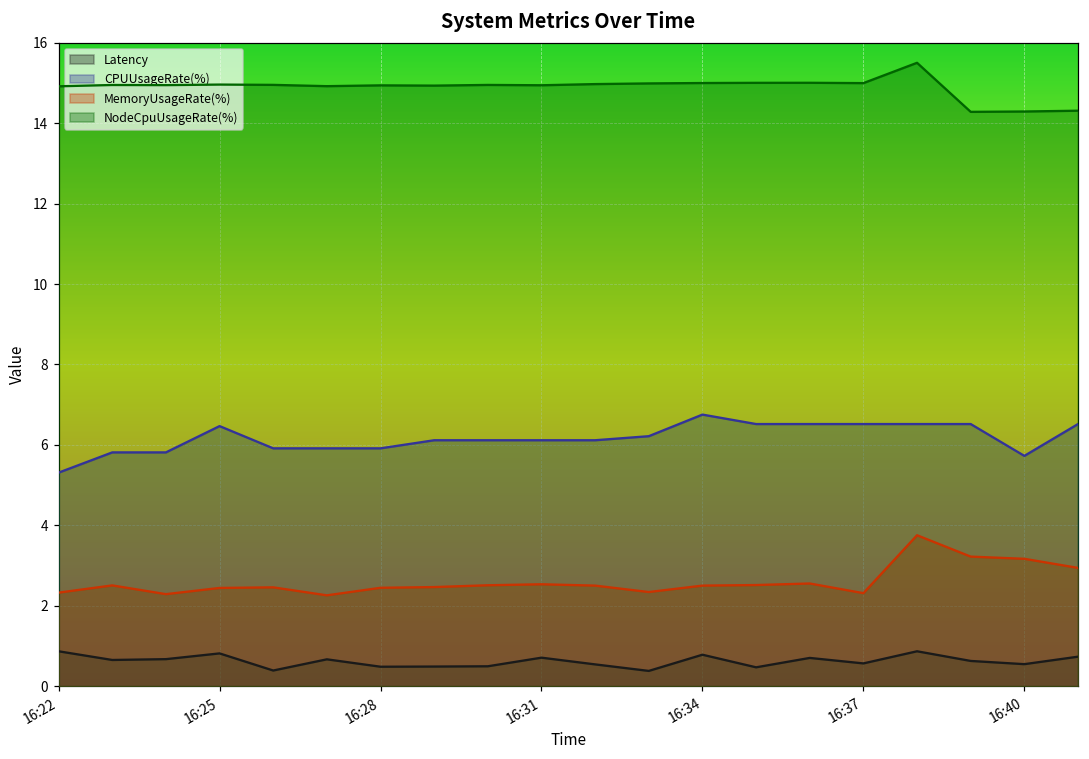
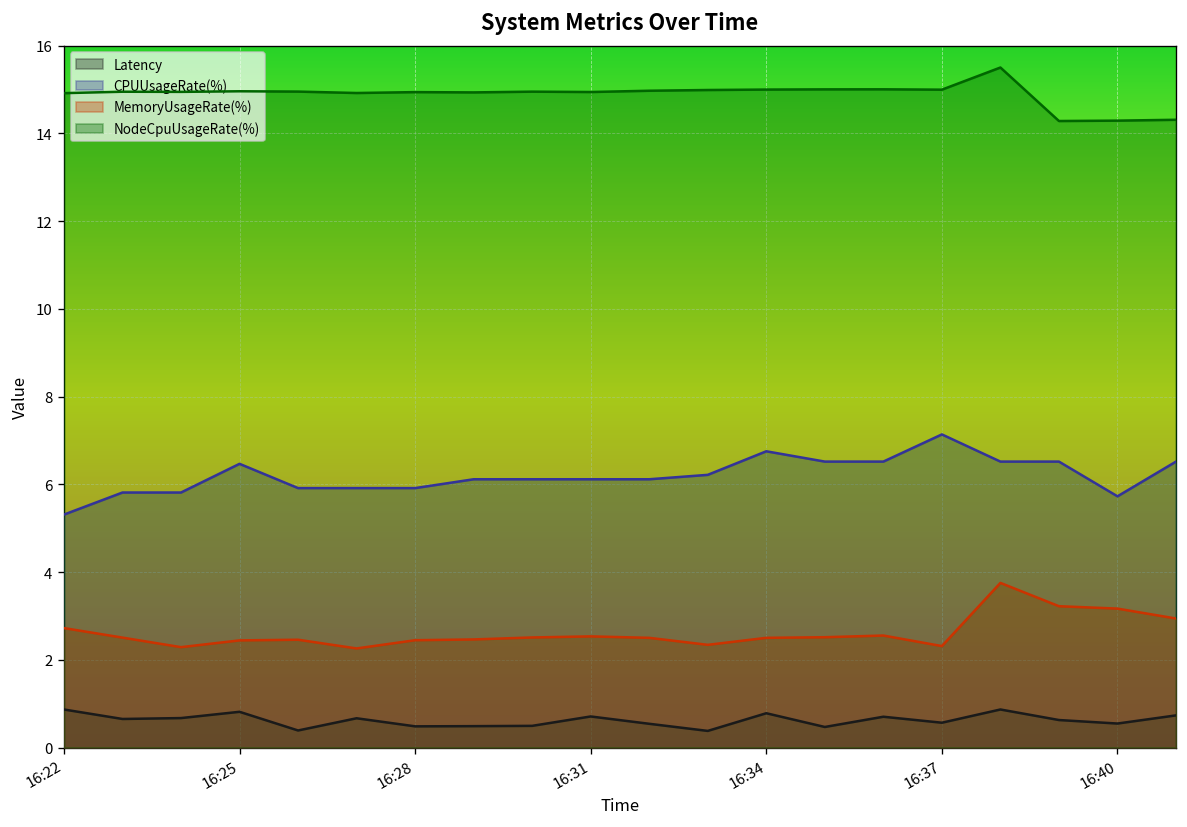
MemoryUsageRate(%), 16:22: 2.3 -> 2.7
CPUUsageRate(%), 16:37: 6.5 -> 7.1
